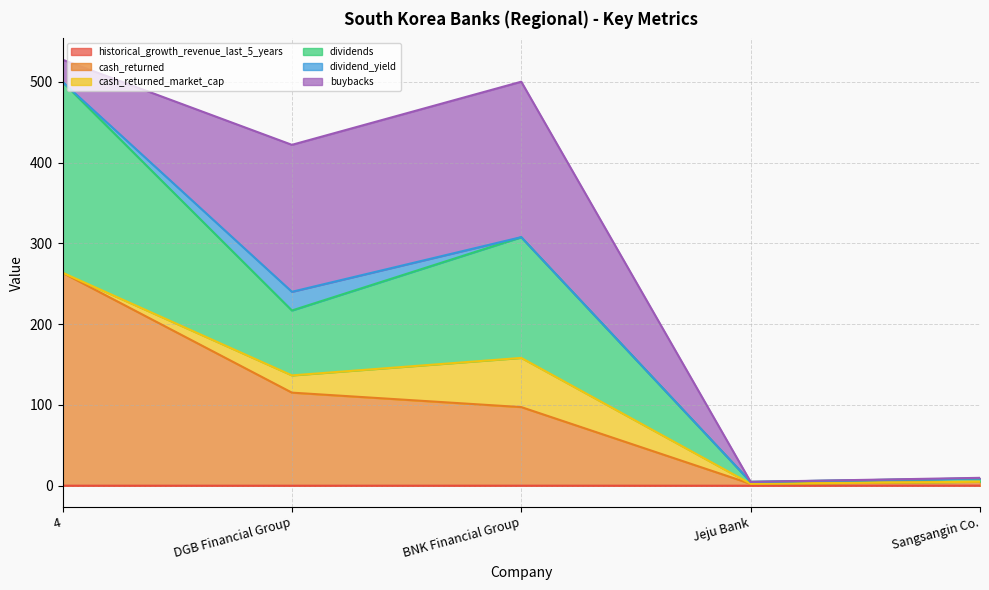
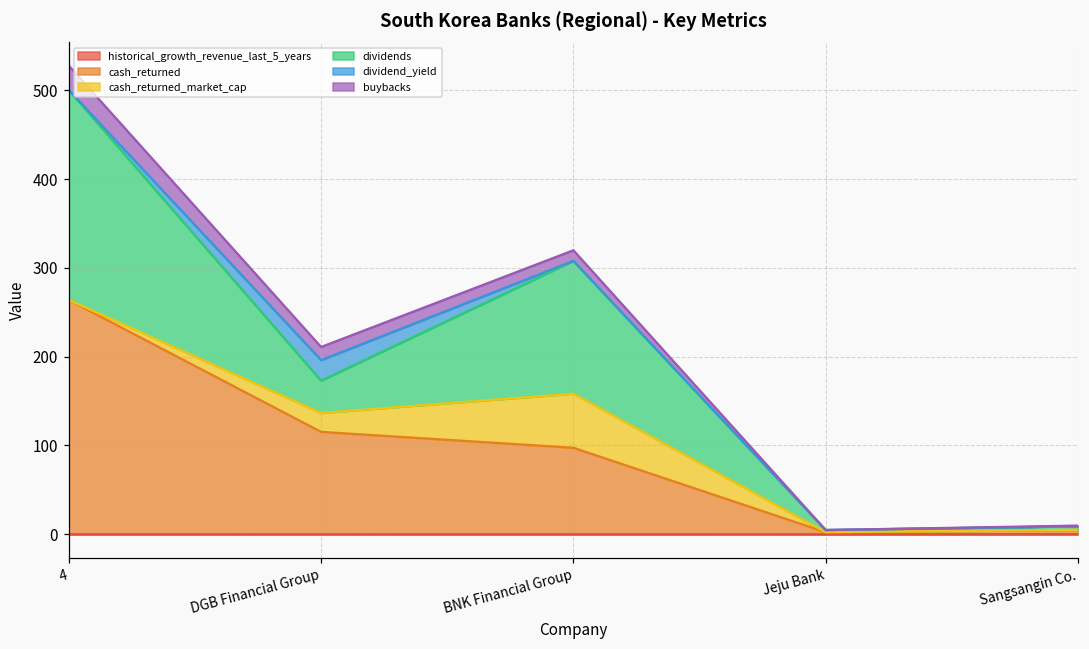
dividends, DGB Financial Group: 80 -> 40
buybacks, DGB Financial Group: 180 -> 10
buybacks, BNK Financial Group: 190 -> 10
